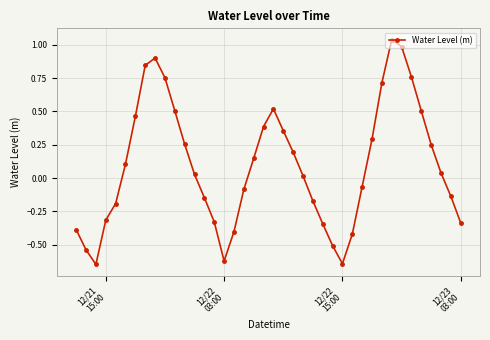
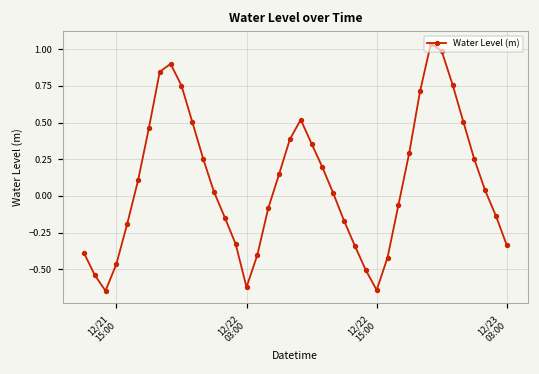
12/21 15:00: -0.31 -> -0.46
